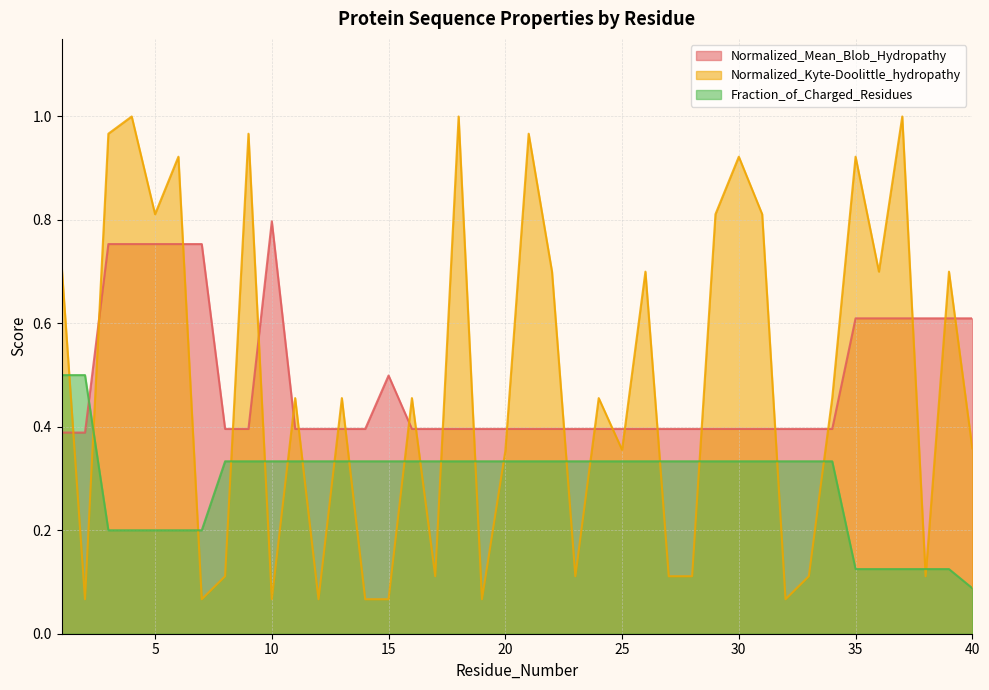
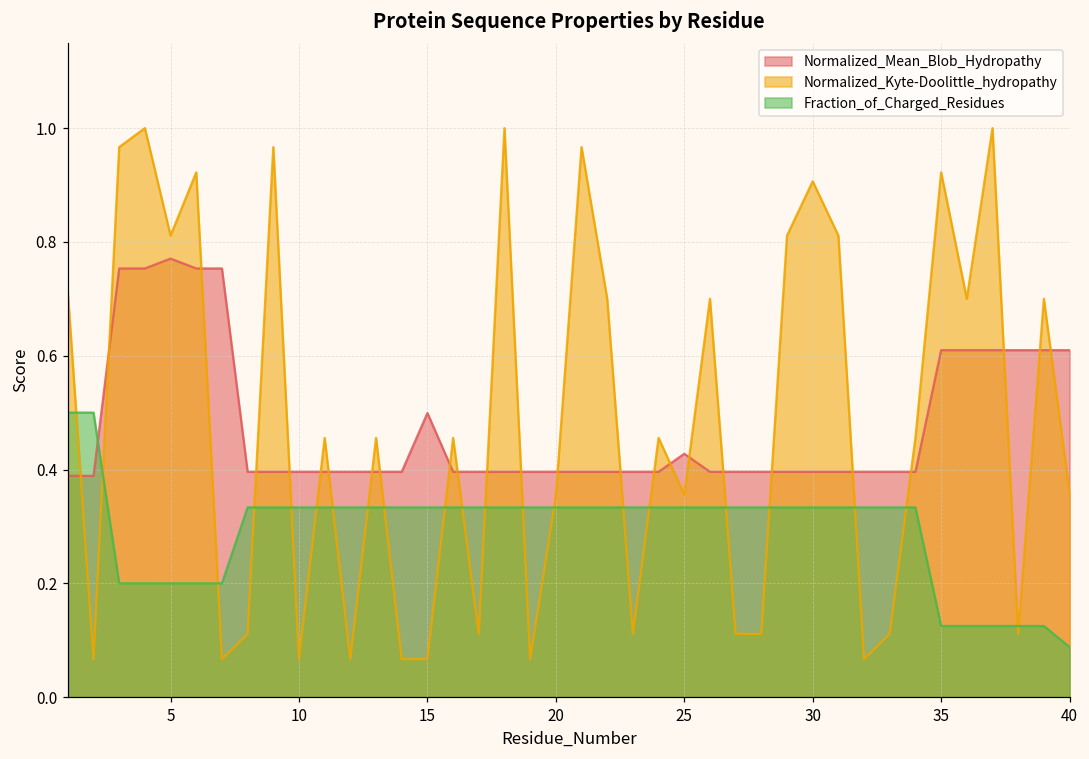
Normalized_Mean_Blob_Hydropathy, 5: 0.75 -> 0.77
Normalized_Mean_Blob_Hydropathy, 10: 0.80 -> 0.40
Normalized_Mean_Blob_Hydropathy, 25: 0.40 -> 0.43
Normalized_Kyte-Doolittle_hydropathy, 30: 0.92 -> 0.91
